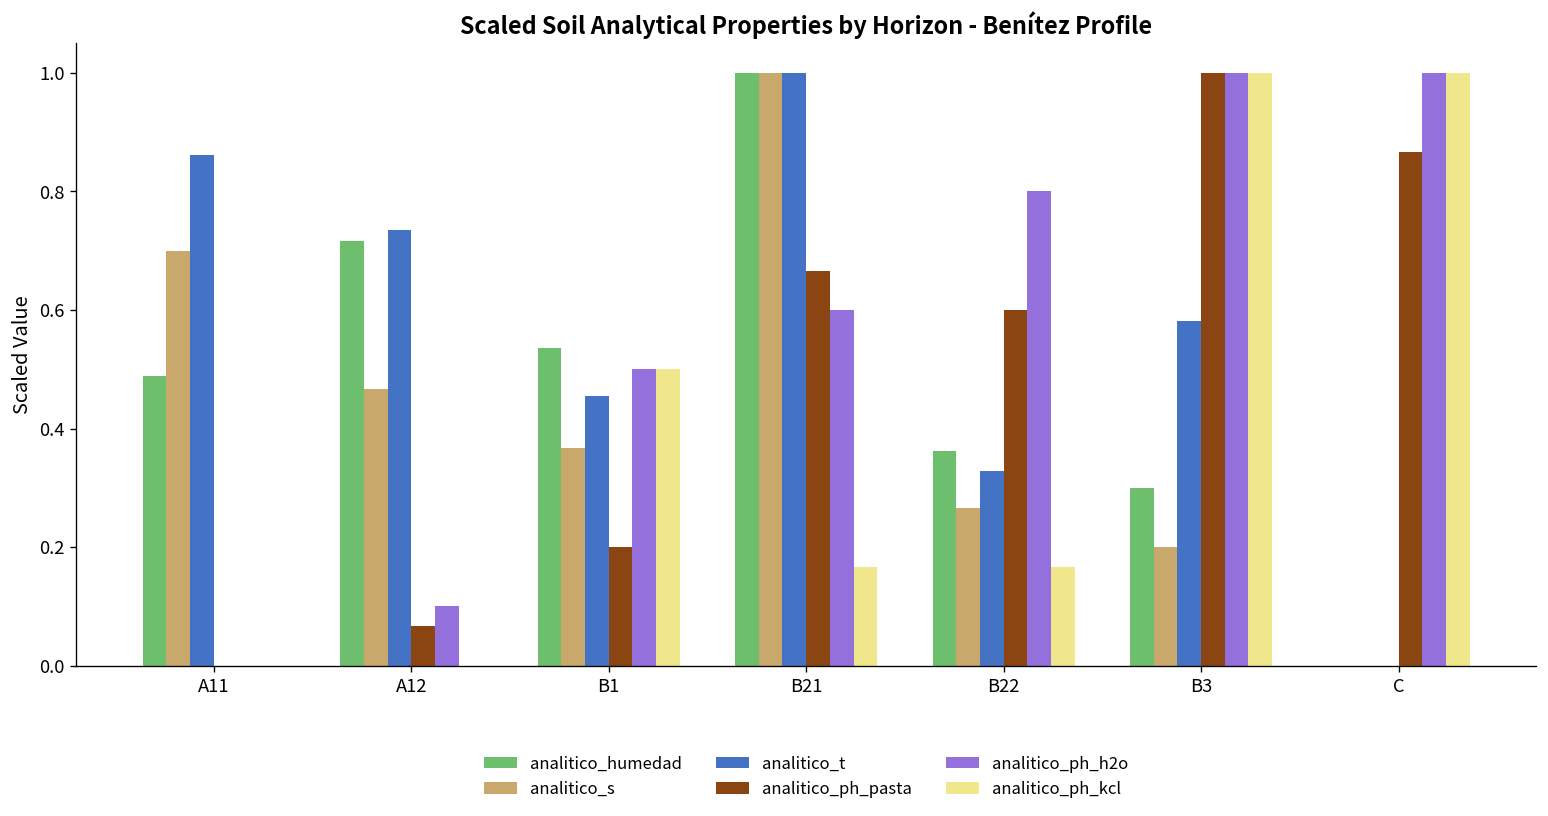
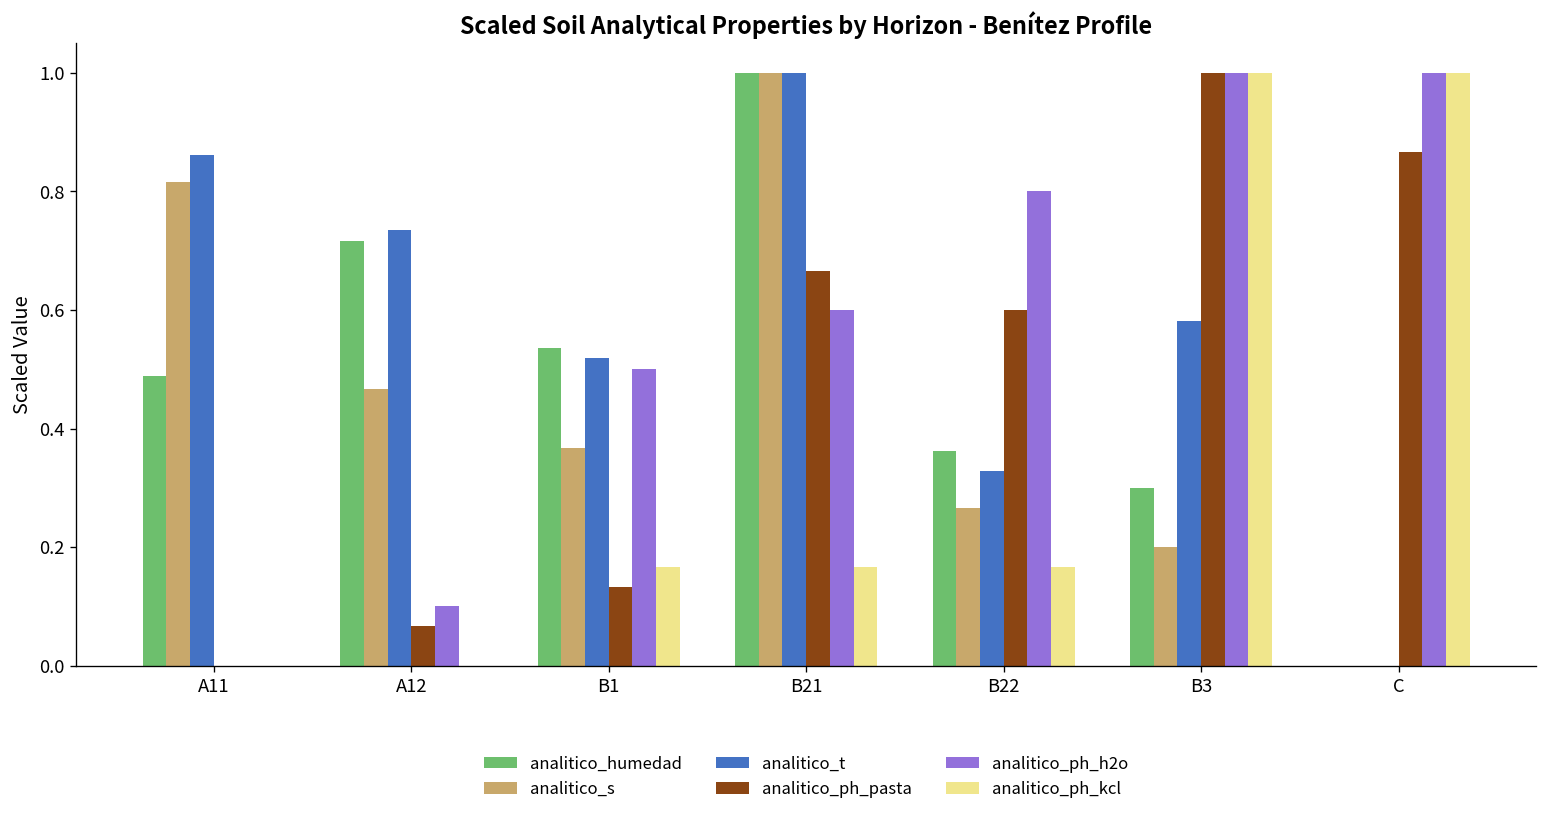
analitico_s, A11: 0.70 -> 0.82
analitico_t, B1: 0.46 -> 0.52
analitico_ph_pasta, B1: 0.20 -> 0.13
analitico_ph_kcl, B1: 0.50 -> 0.17
